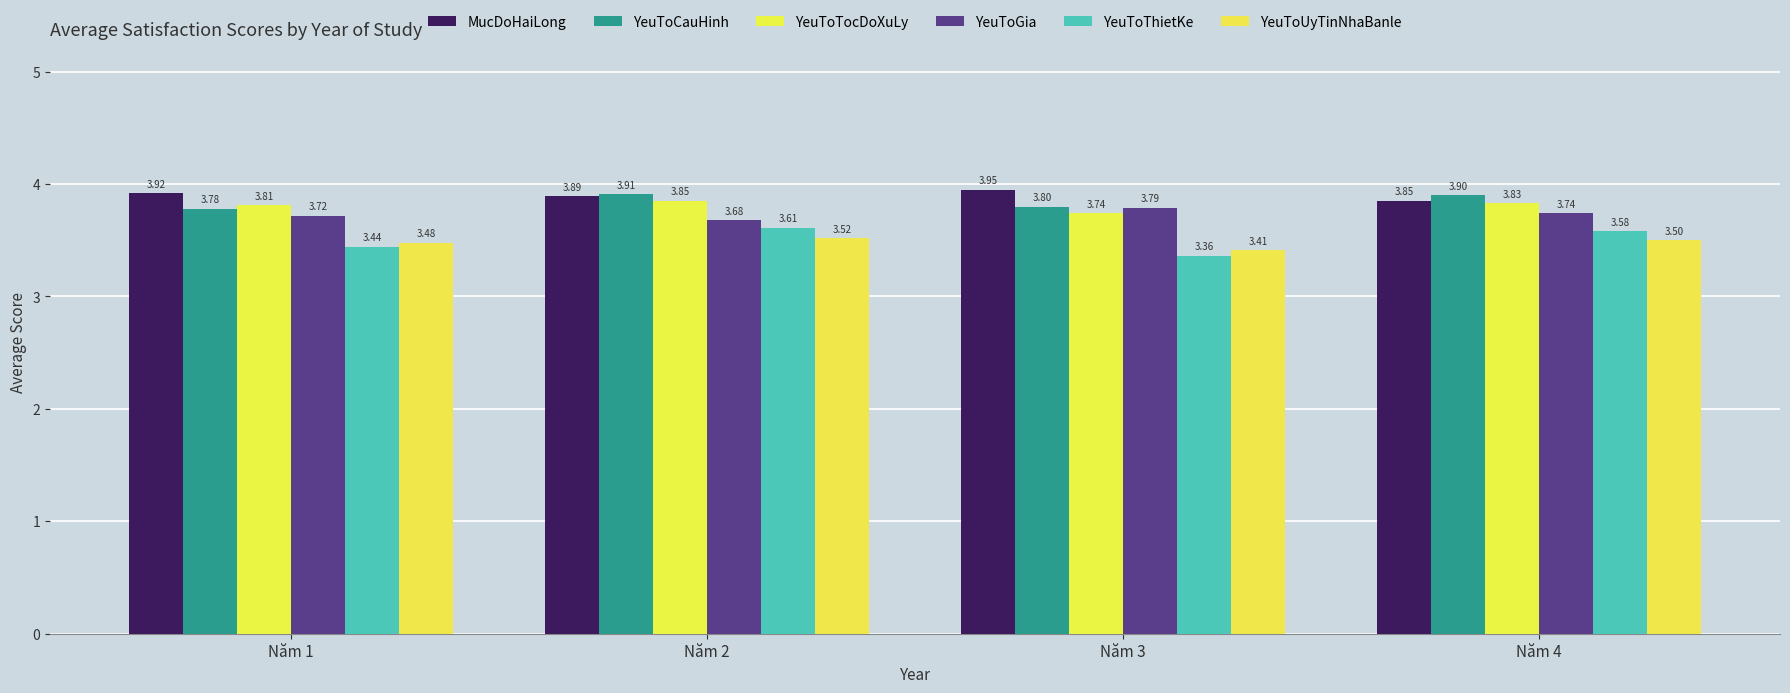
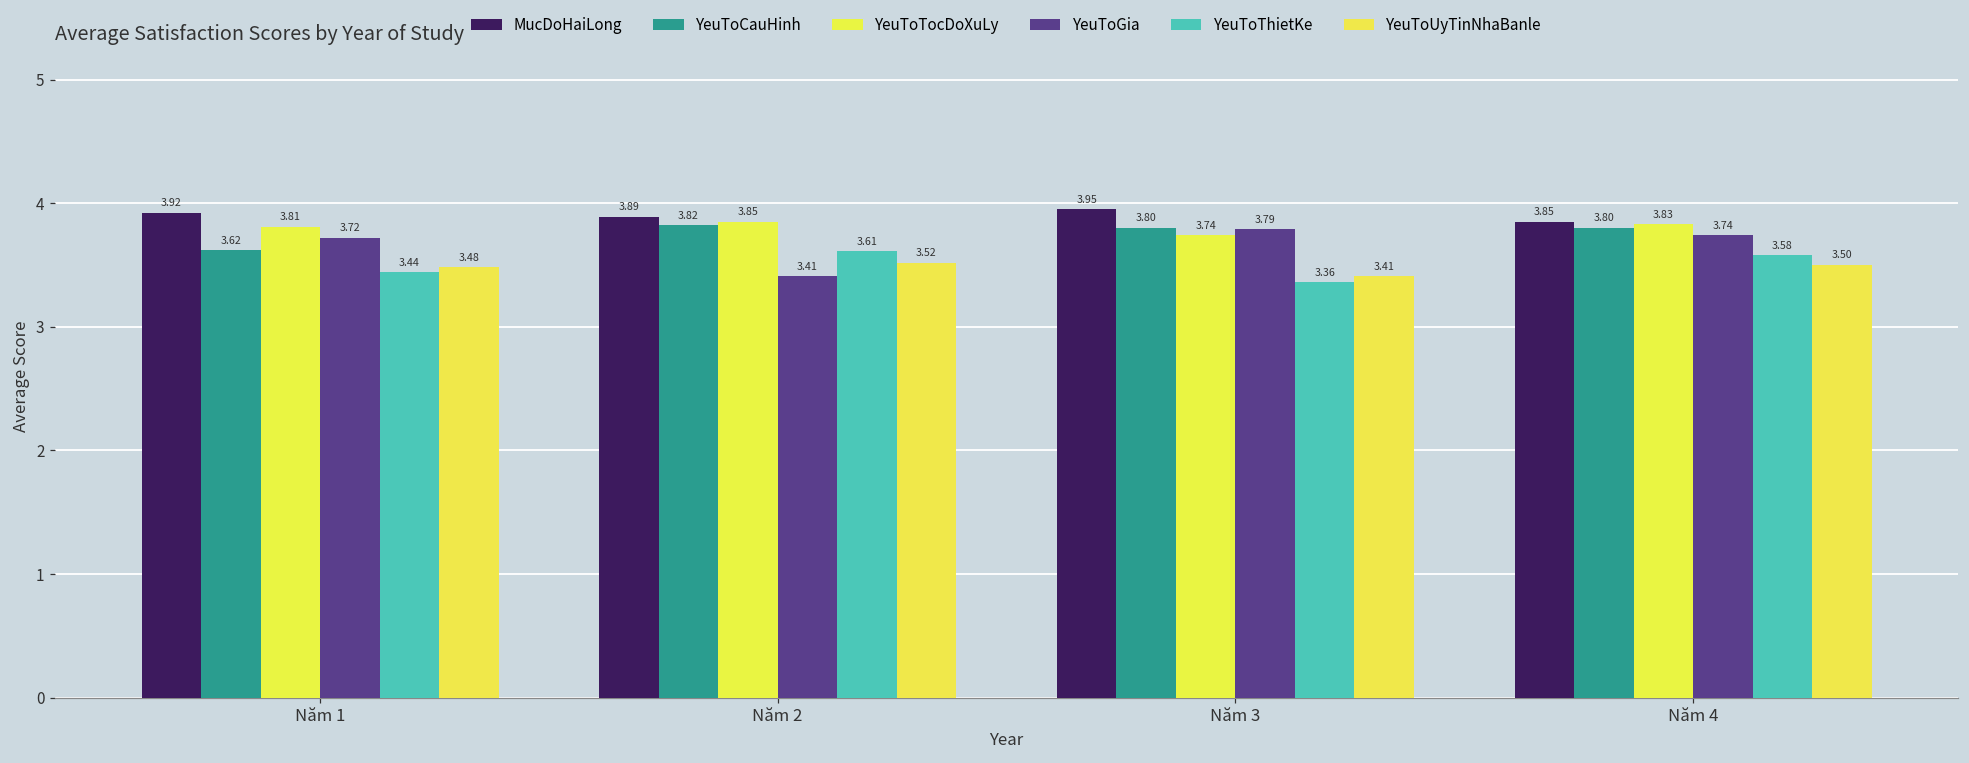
YeuToCauHinh, Năm 1: 3.78 -> 3.62
YeuToCauHinh, Năm 2: 3.91 -> 3.82
YeuToGia, Năm 2: 3.68 -> 3.41
YeuToCauHinh, Năm 4: 3.90 -> 3.80
